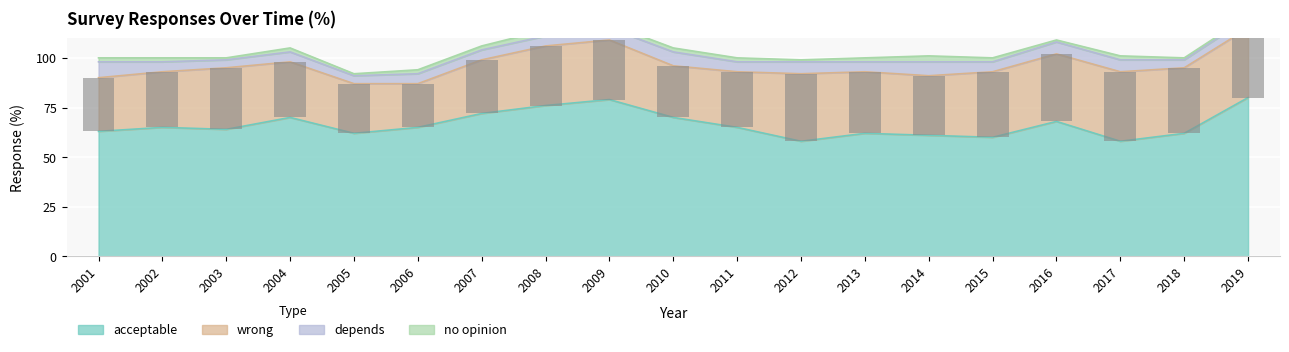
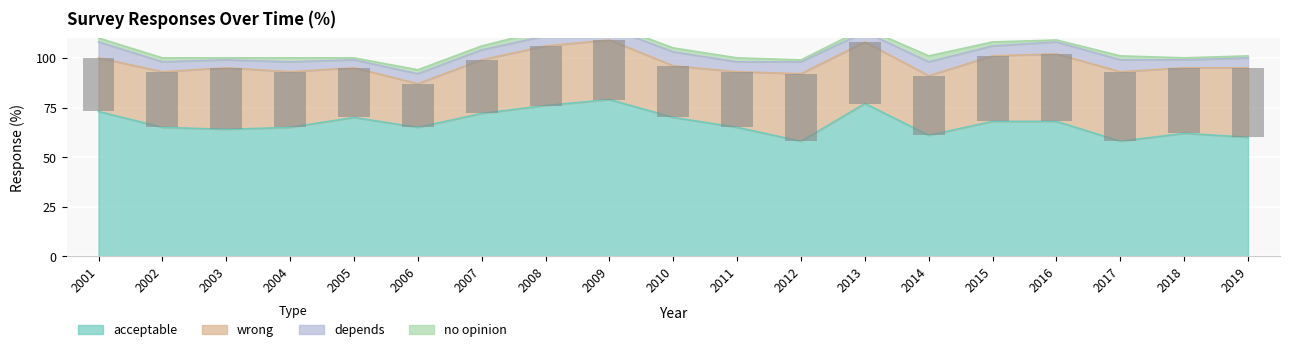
acceptable, 2001: 63 -> 73
acceptable, 2004: 70 -> 65
acceptable, 2005: 62 -> 70
acceptable, 2013: 62 -> 77
acceptable, 2015: 60 -> 68
acceptable, 2019: 80 -> 60
